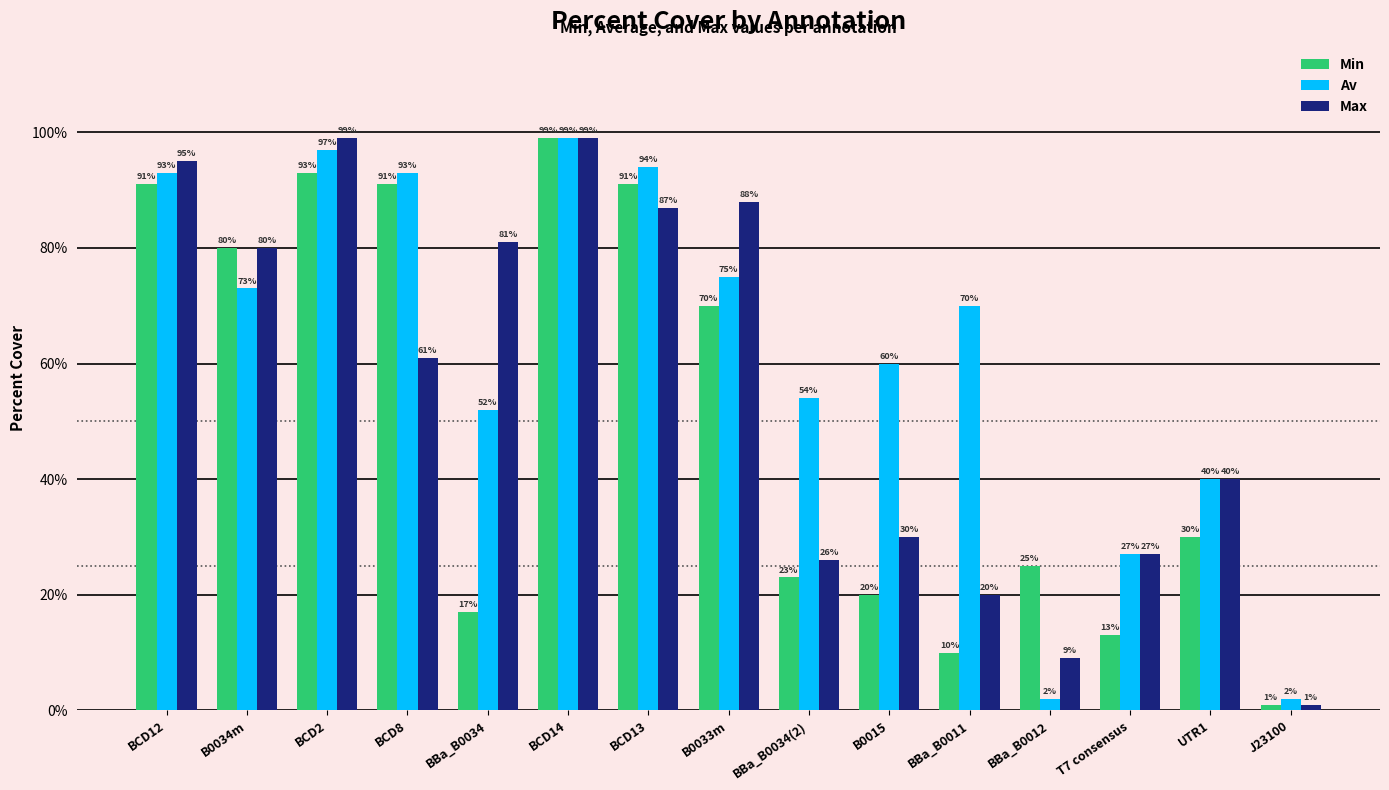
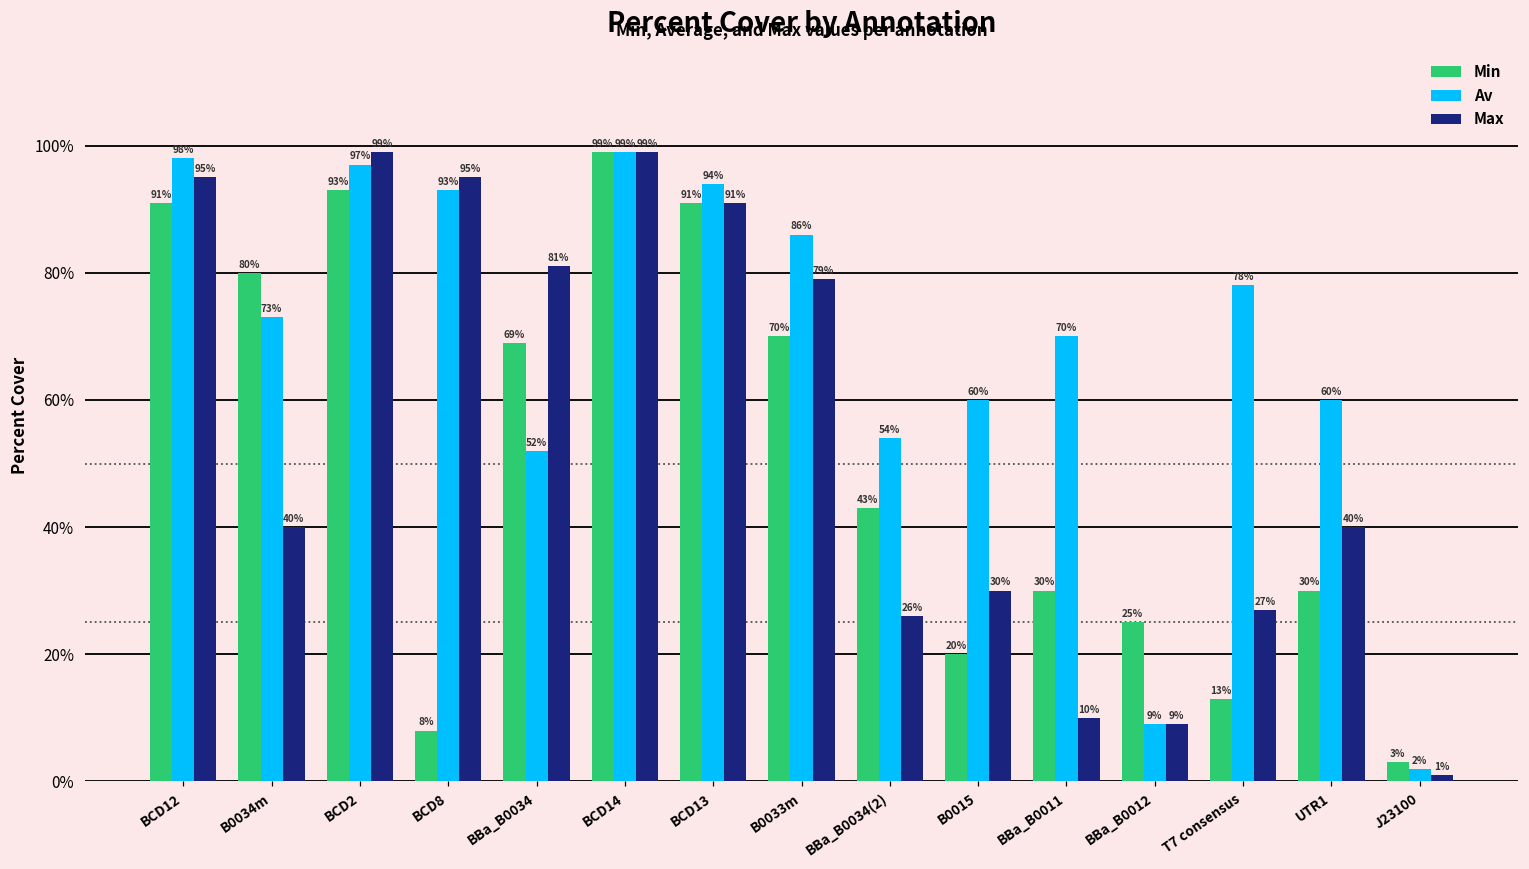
Av, BCD12: 93% -> 98%
Max, B0034m: 80% -> 40%
Min, BCD8: 91% -> 8%
Max, BCD8: 61% -> 95%
Min, BBa_B0034: 17% -> 69%
Max, BCD13: 87% -> 91%
Av, B0033m: 75% -> 86%
Max, B0033m: 88% -> 79%
Min, BBa_B0034(2): 23% -> 43%
Min, BBa_B0011: 10% -> 30%
Max, BBa_B0011: 20% -> 10%
Av, BBa_B0012: 2% -> 9%
Av, T7 consensus: 27% -> 78%
Av, UTR1: 40% -> 60%
Min, J23100: 1% -> 3%
